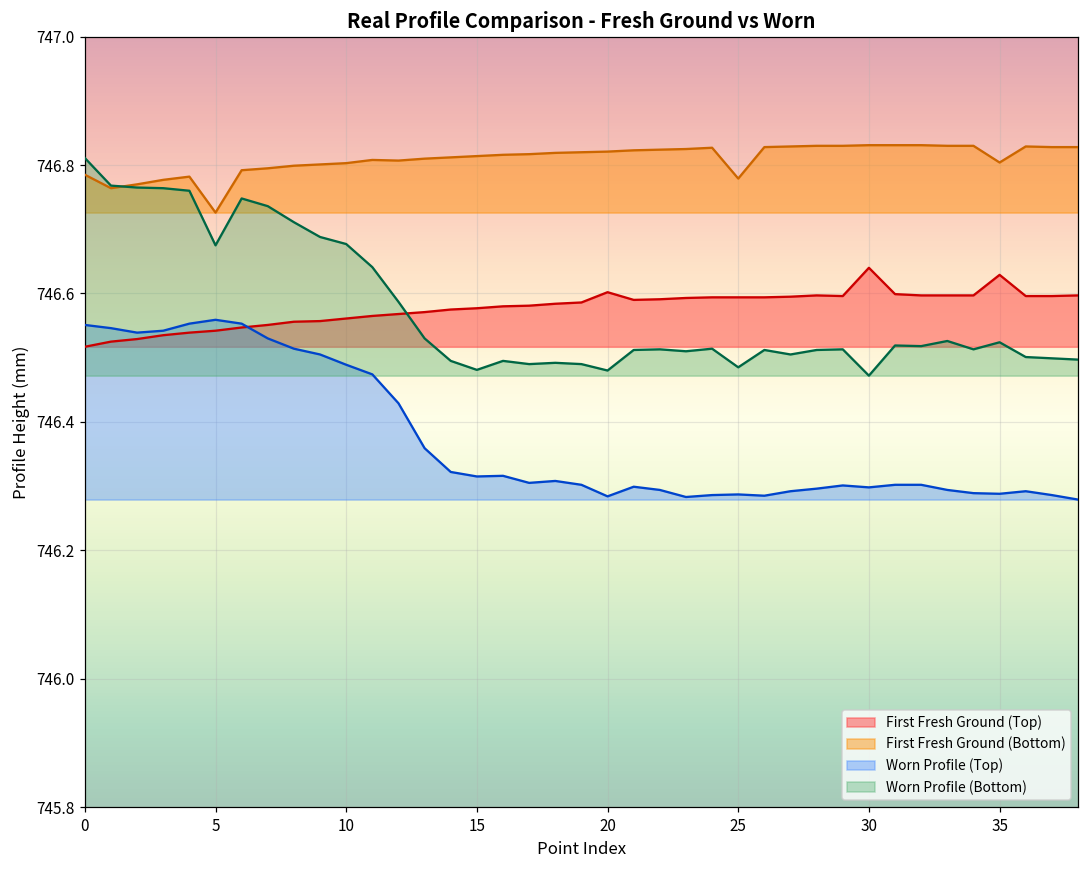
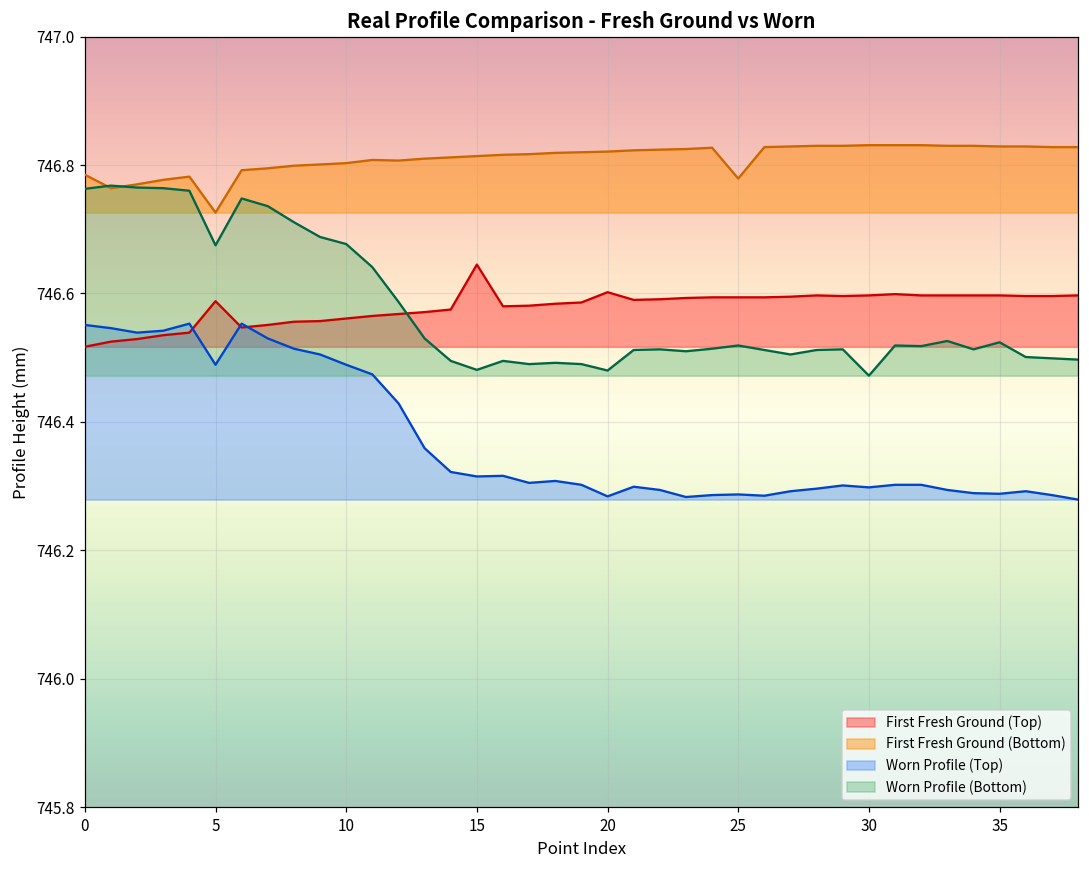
Worn Profile (Bottom), 0: 746.81 -> 746.76
First Fresh Ground (Top), 5: 746.54 -> 746.59
Worn Profile (Top), 5: 746.56 -> 746.49
First Fresh Ground (Top), 15: 746.58 -> 746.65
Worn Profile (Bottom), 25: 746.49 -> 746.52
First Fresh Ground (Top), 30: 746.64 -> 746.60
First Fresh Ground (Top), 35: 746.63 -> 746.60
First Fresh Ground (Bottom), 35: 746.80 -> 746.83
